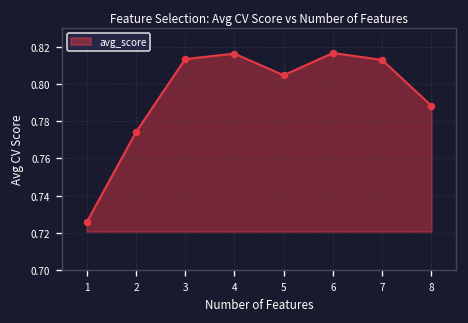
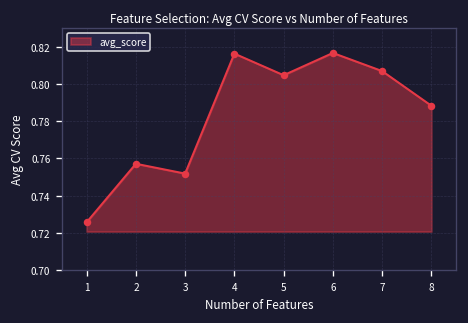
2: 0.774 -> 0.757
3: 0.813 -> 0.752
7: 0.813 -> 0.807
